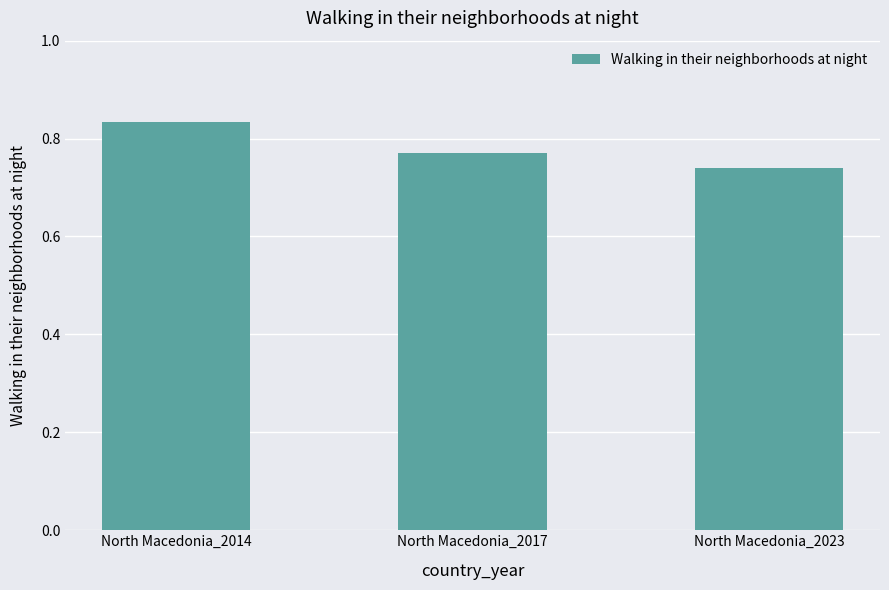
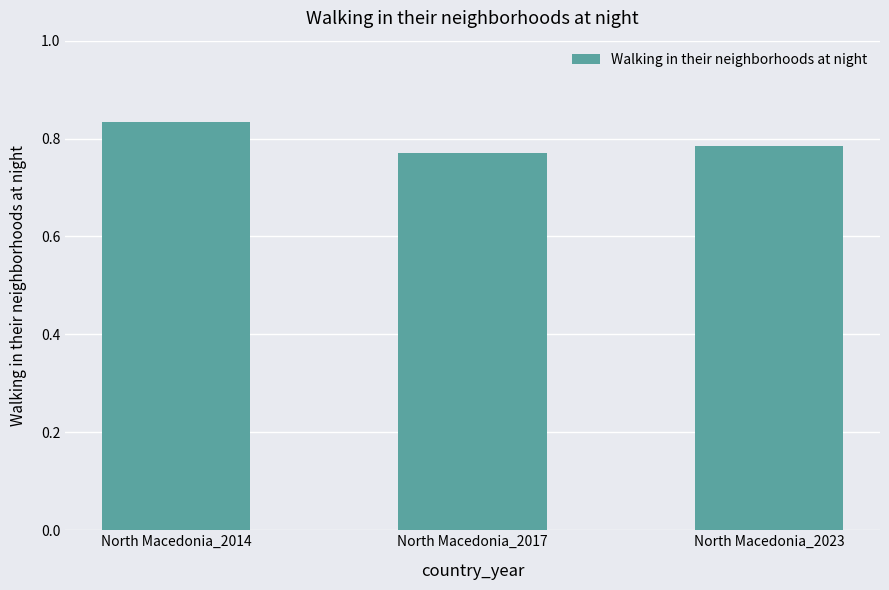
North Macedonia_2023: 0.74 -> 0.79
